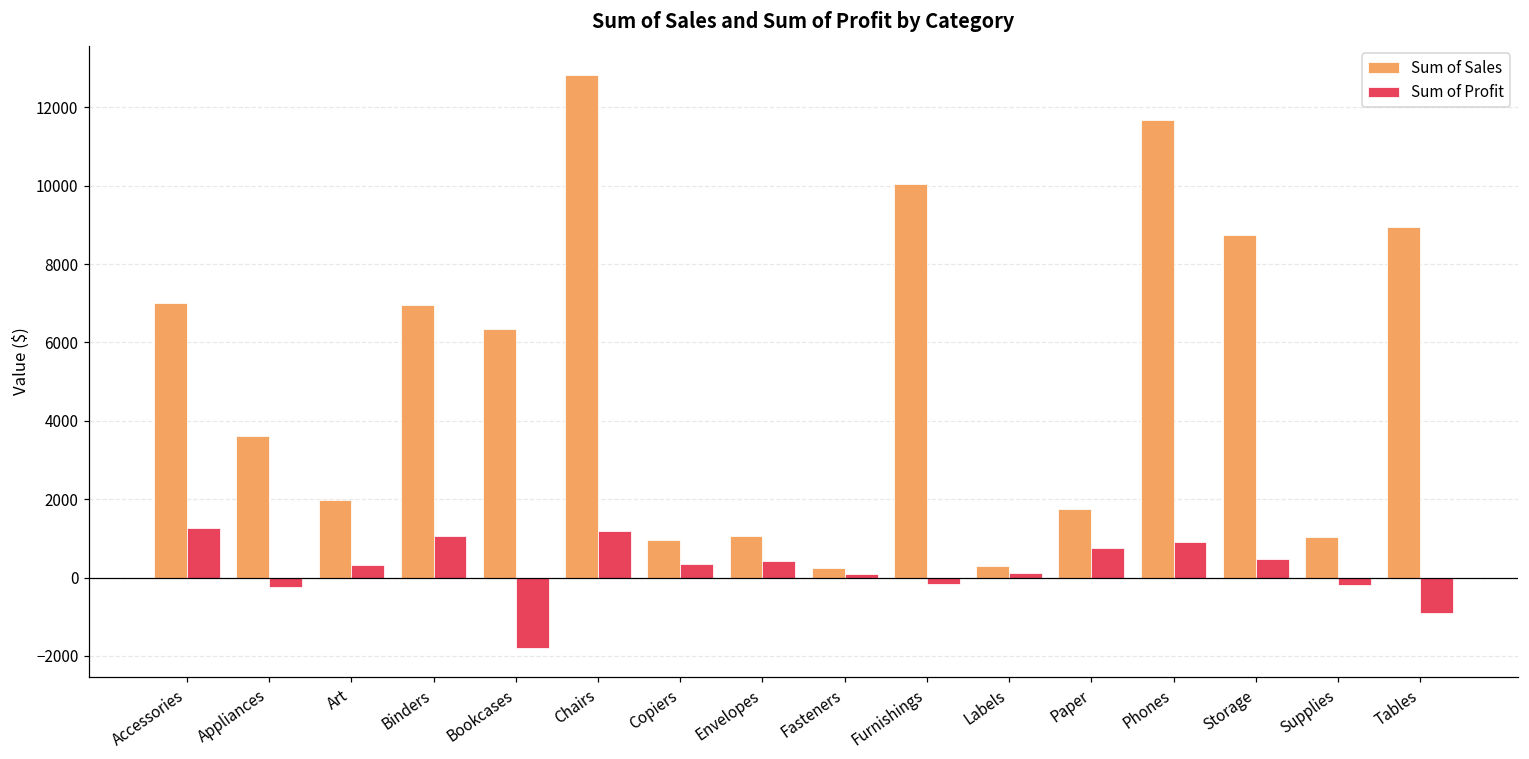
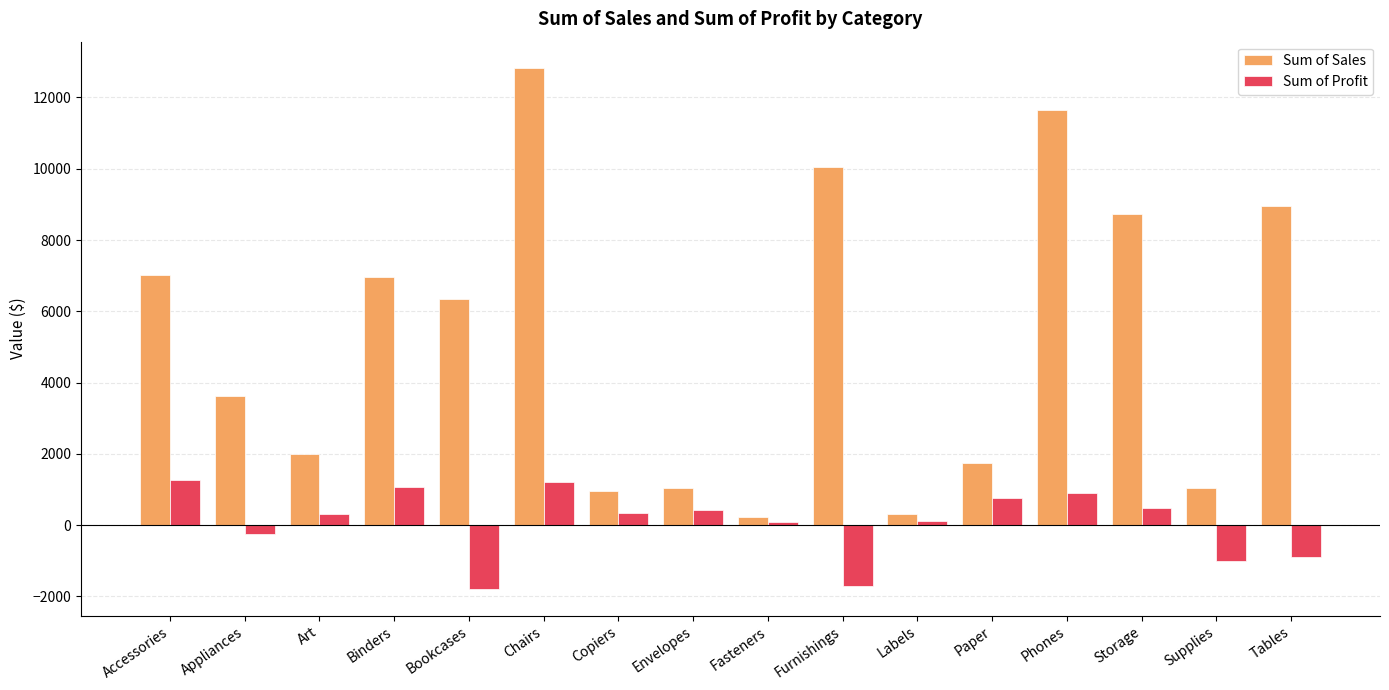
Sum of Profit, Furnishings: -200 -> -1700
Sum of Profit, Supplies: -200 -> -1000
